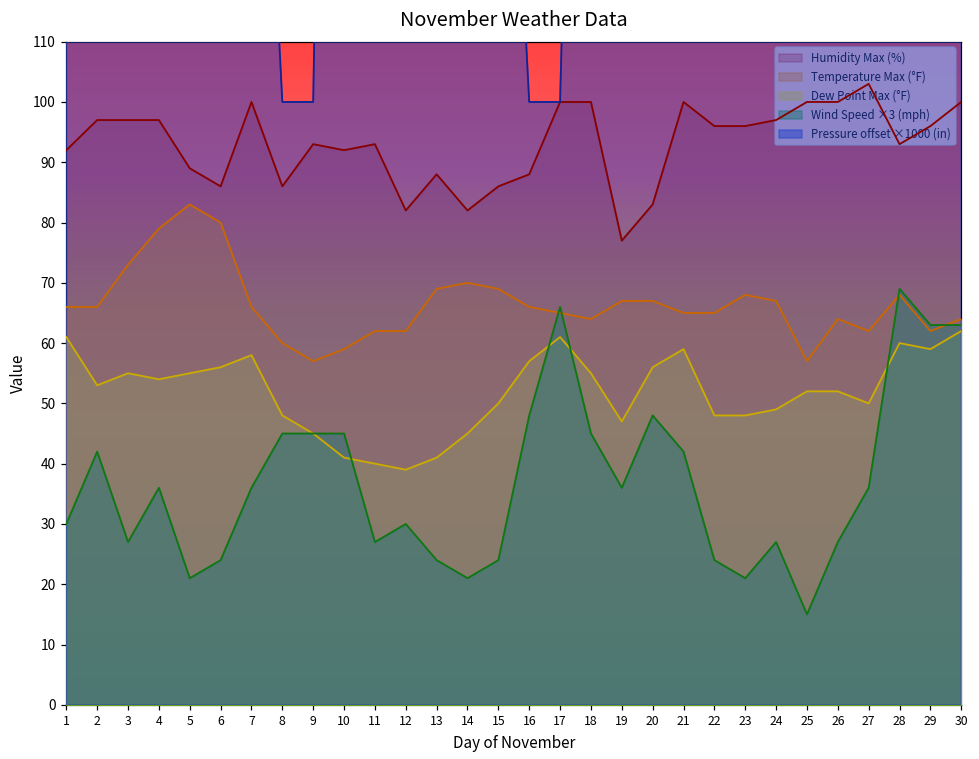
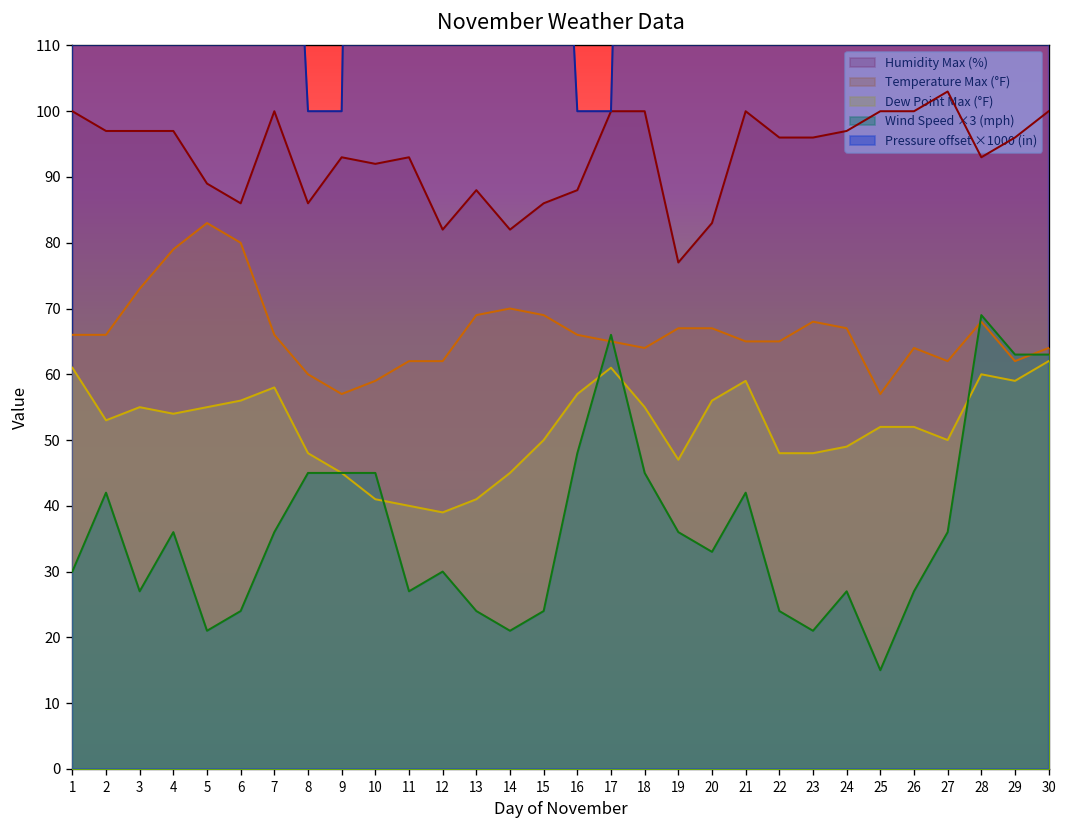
Humidity Max (%), 1: 92 -> 100
Wind Speed ×3 (mph), 20: 48 -> 33
